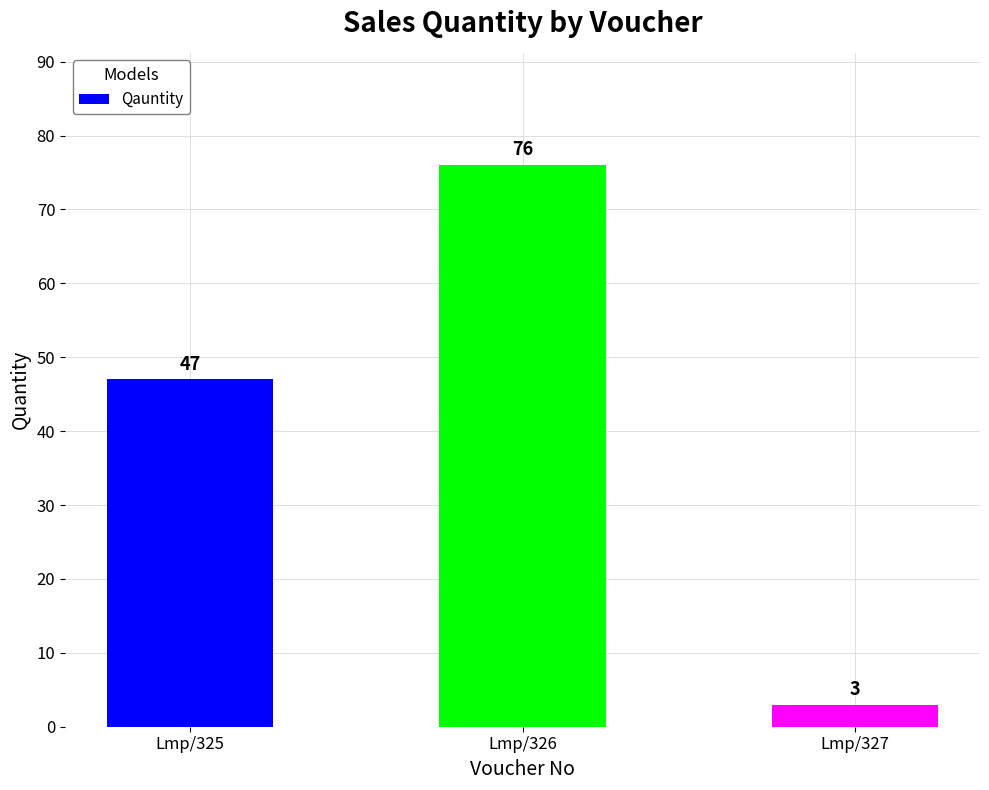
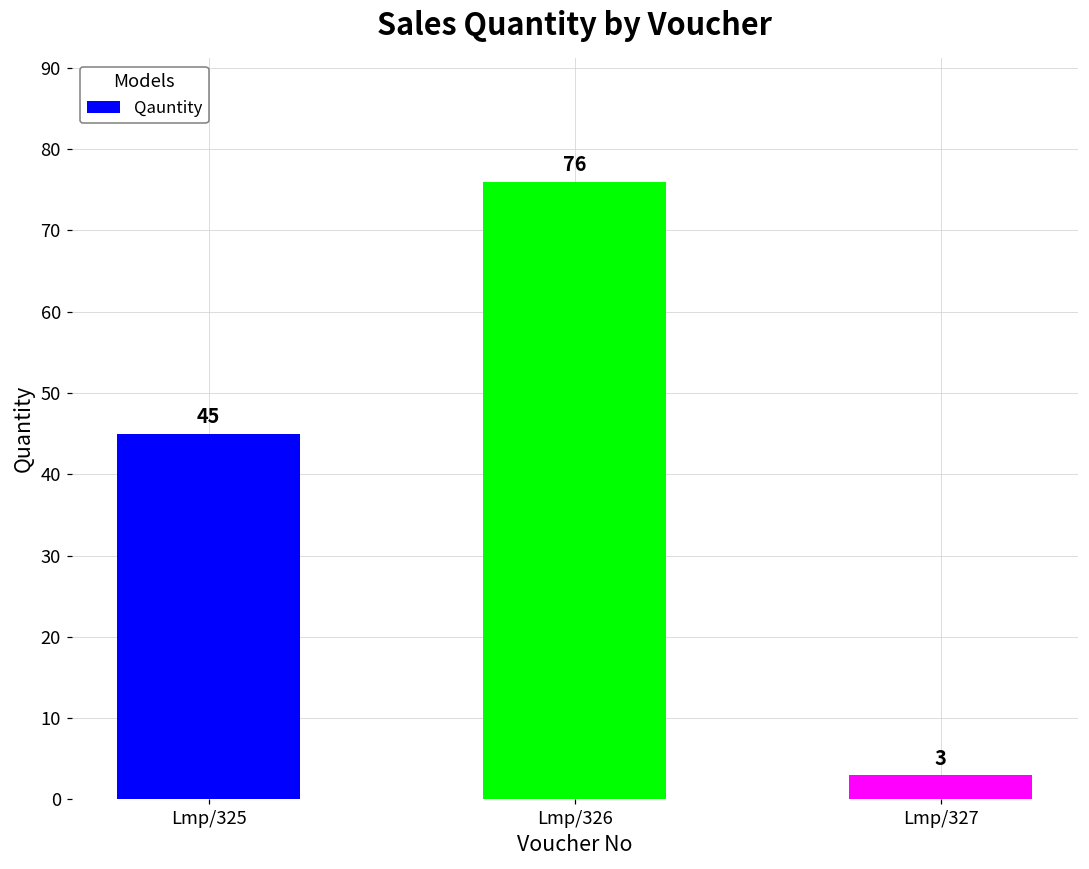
Lmp/325: 47 -> 45
